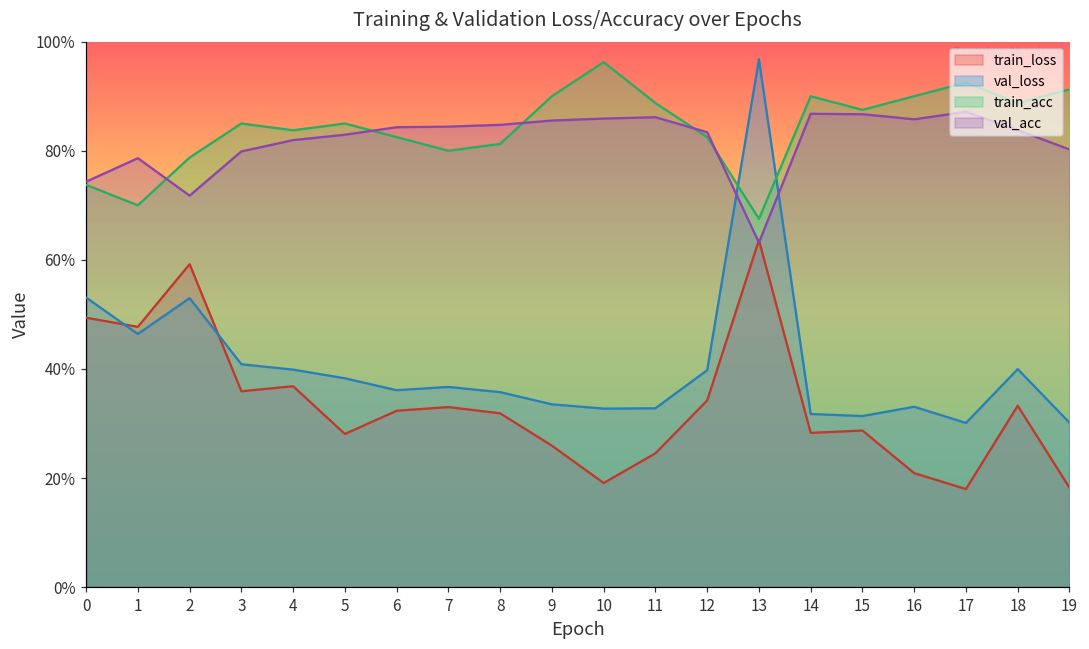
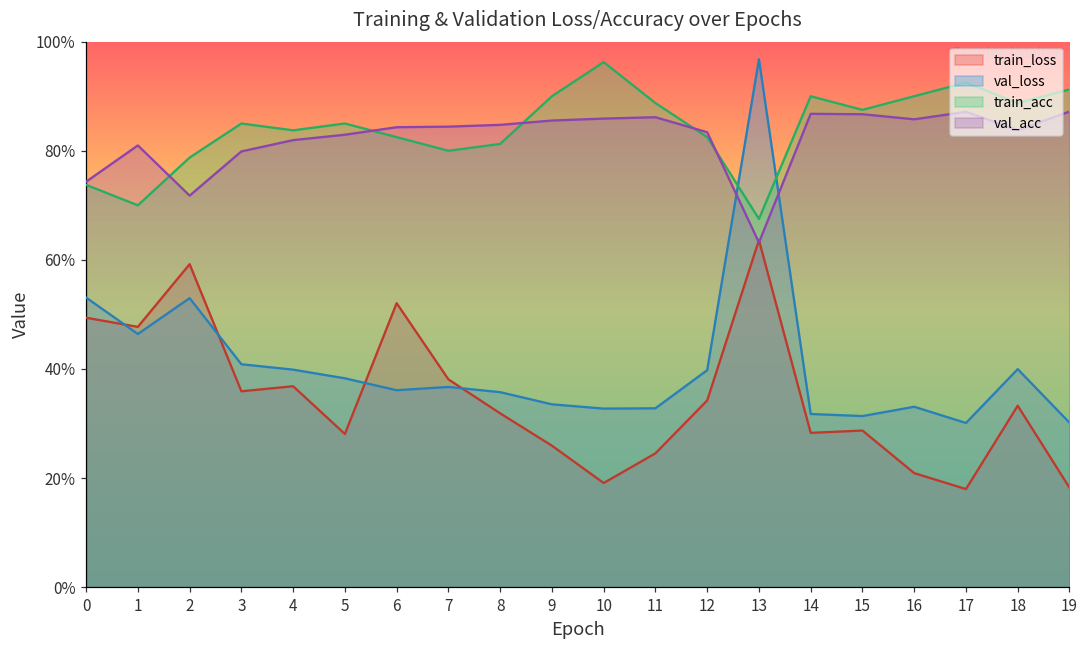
val_acc, 1: 79% -> 81%
train_loss, 6: 32% -> 52%
train_loss, 7: 33% -> 38%
val_acc, 19: 80% -> 87%
